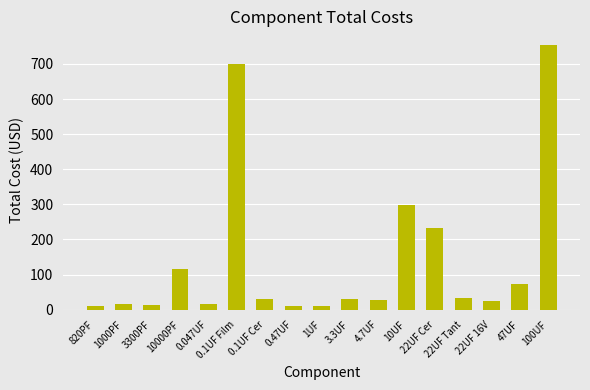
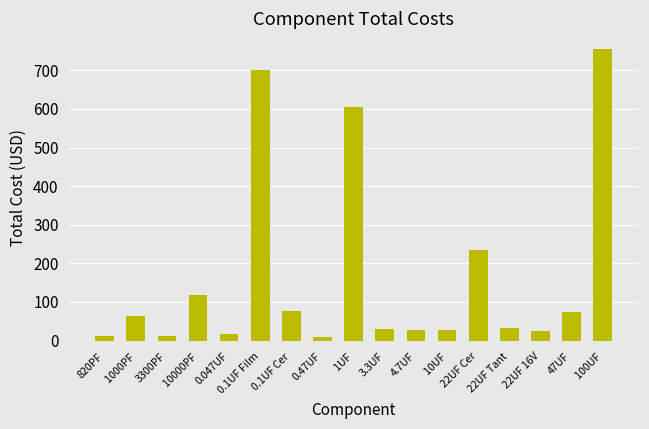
1000PF: 20 -> 60
0.1UF Cer: 30 -> 80
1UF: 10 -> 600
10UF: 300 -> 30
